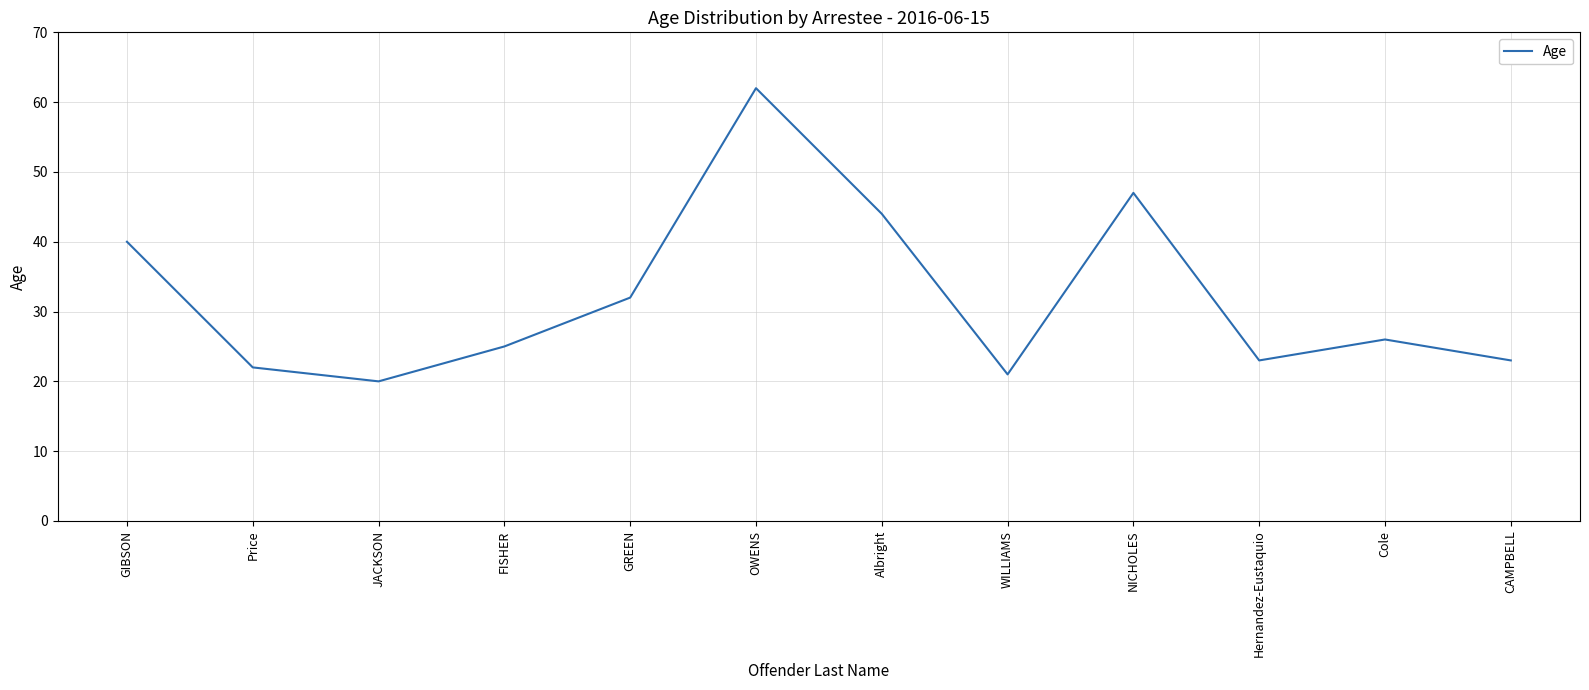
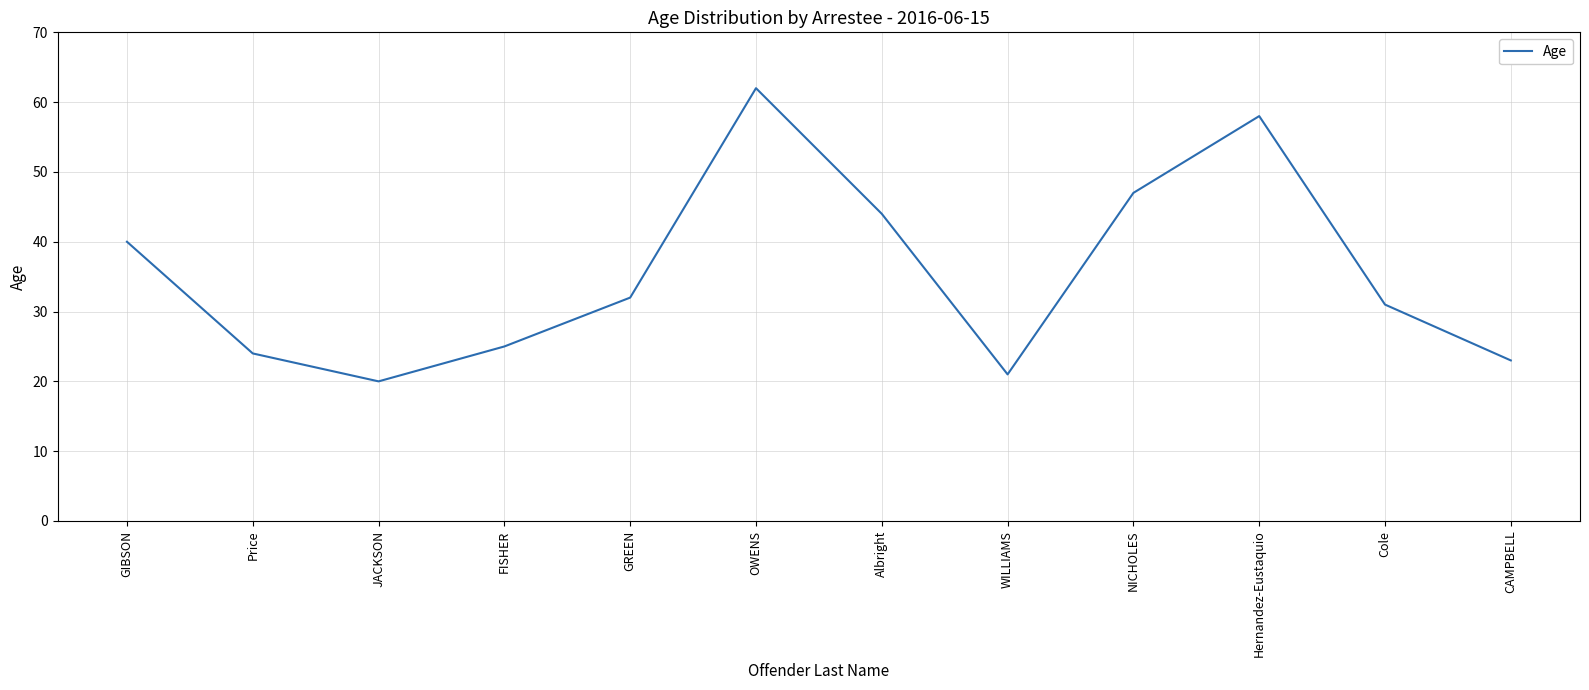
Price: 22 -> 24
Hernandez-Eustaquio: 23 -> 58
Cole: 26 -> 31
